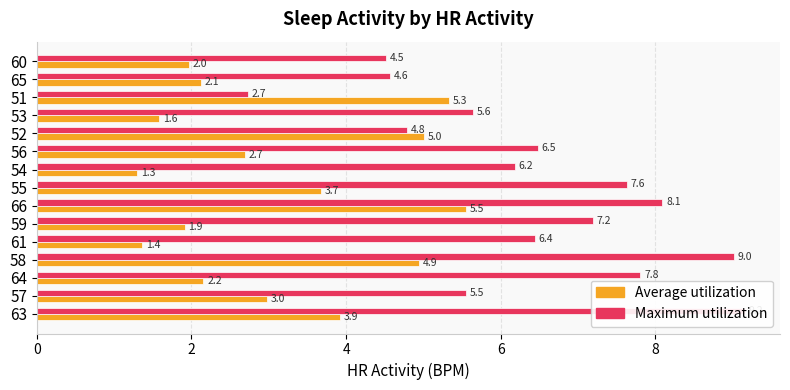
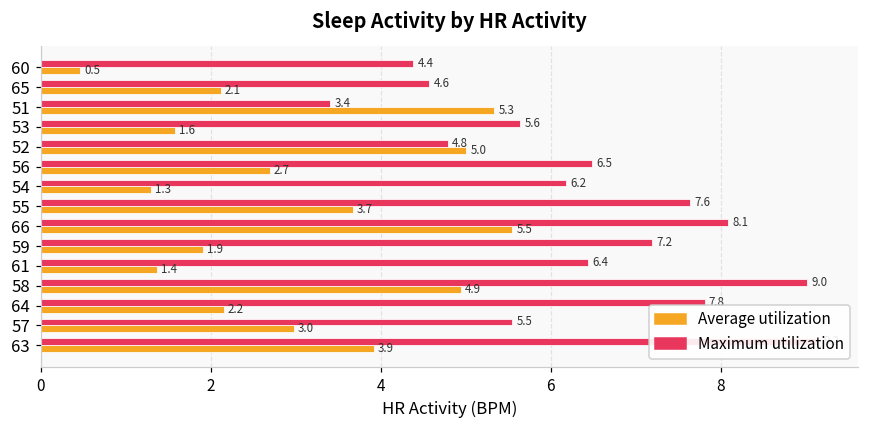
Maximum utilization, 60: 4.5 -> 4.4
Average utilization, 60: 2.0 -> 0.5
Maximum utilization, 51: 2.7 -> 3.4
